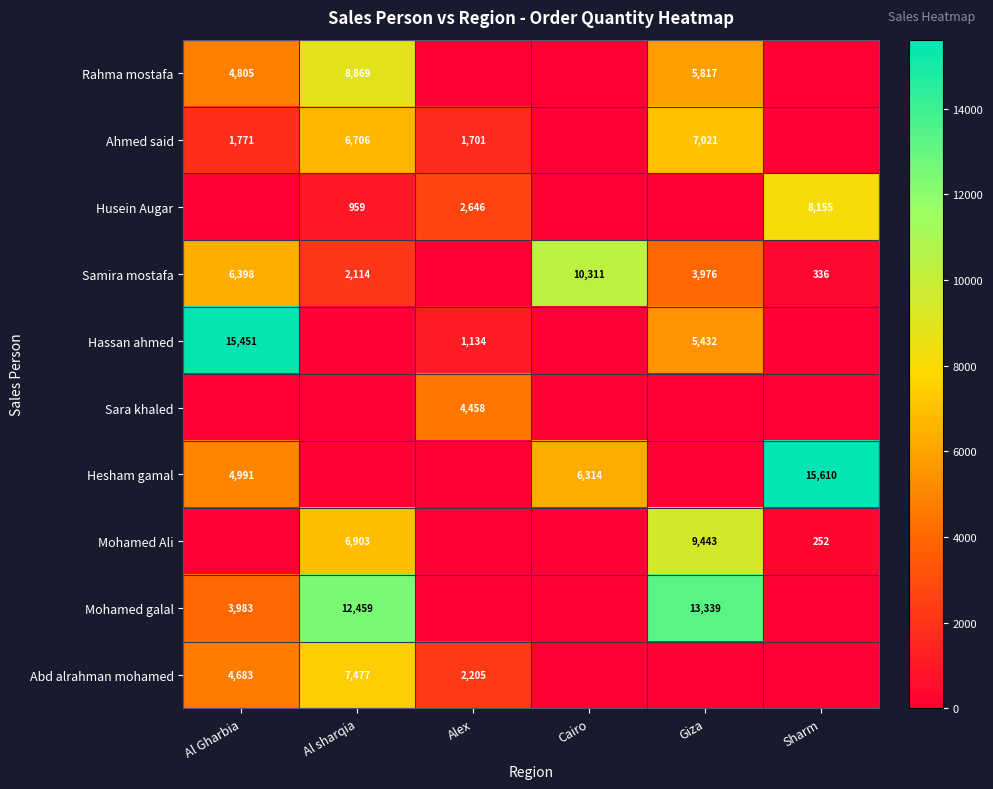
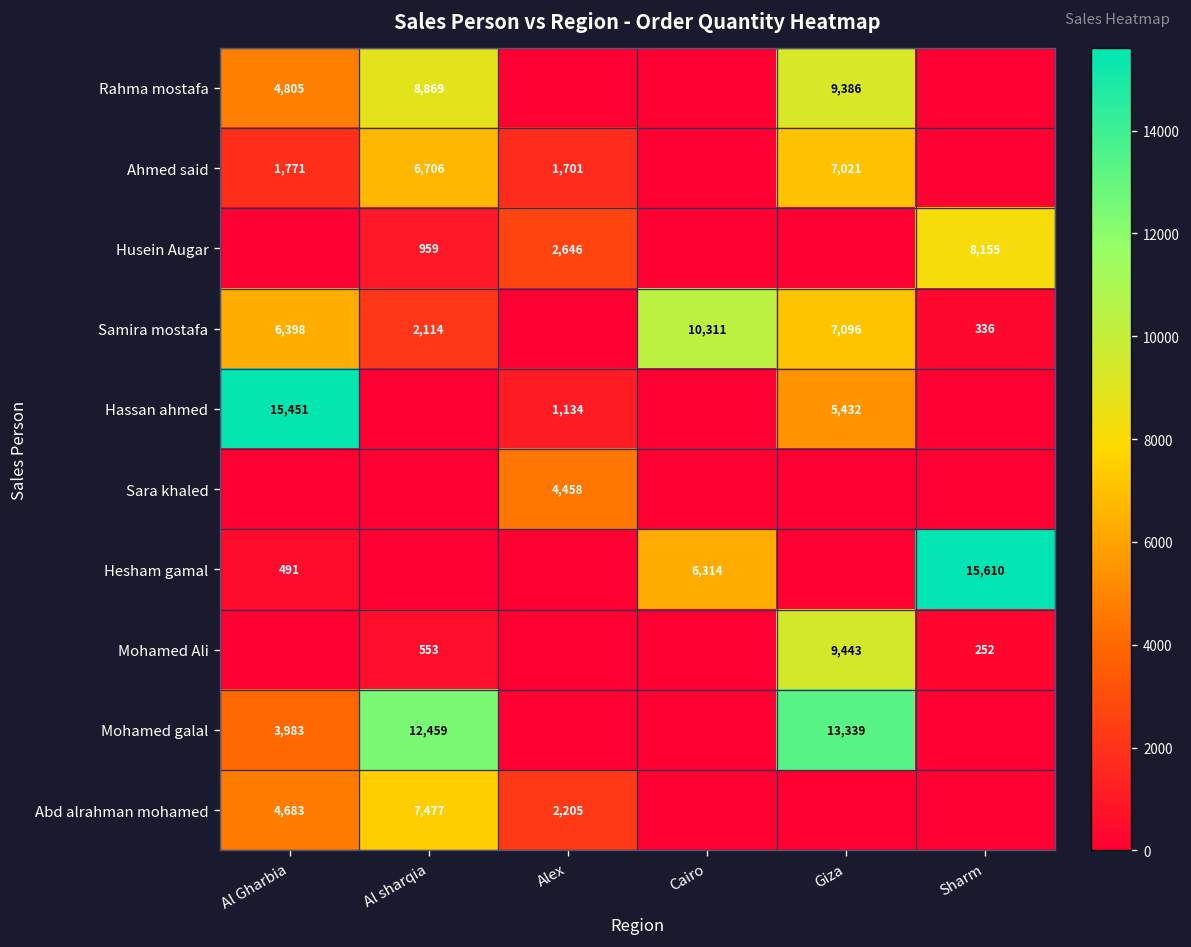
Rahma mostafa, Giza: 5,817 -> 9,386
Samira mostafa, Giza: 3,976 -> 7,096
Hesham gamal, Al Gharbia: 4,991 -> 491
Mohamed Ali, Al sharqia: 6,903 -> 553
